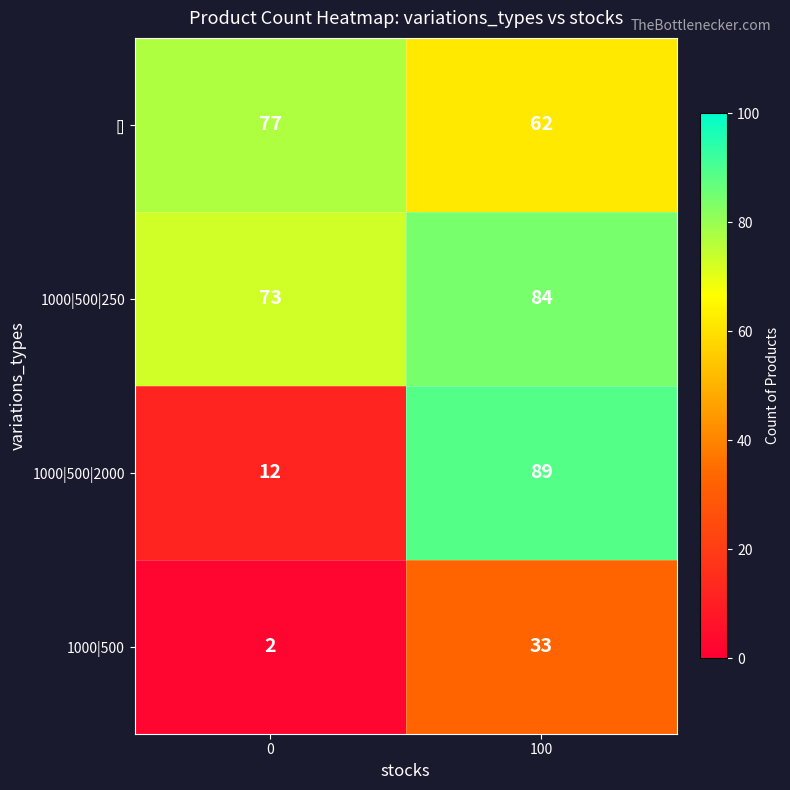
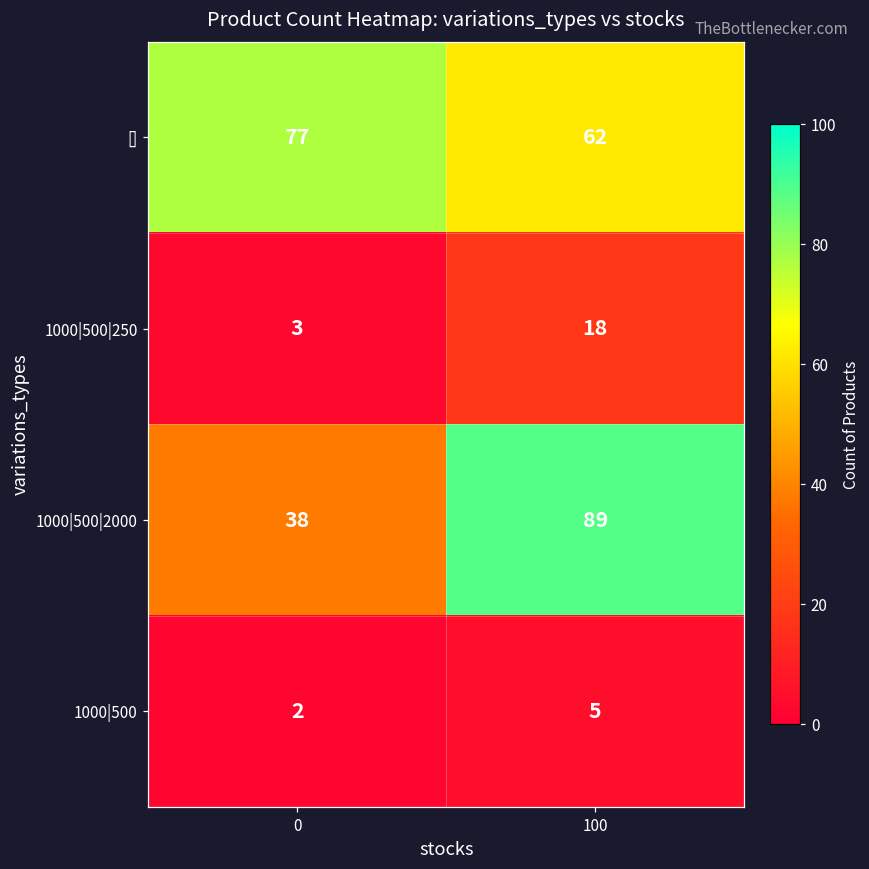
1000|500|250, 0: 73 -> 3
1000|500|250, 100: 84 -> 18
1000|500|2000, 0: 12 -> 38
1000|500, 100: 33 -> 5
